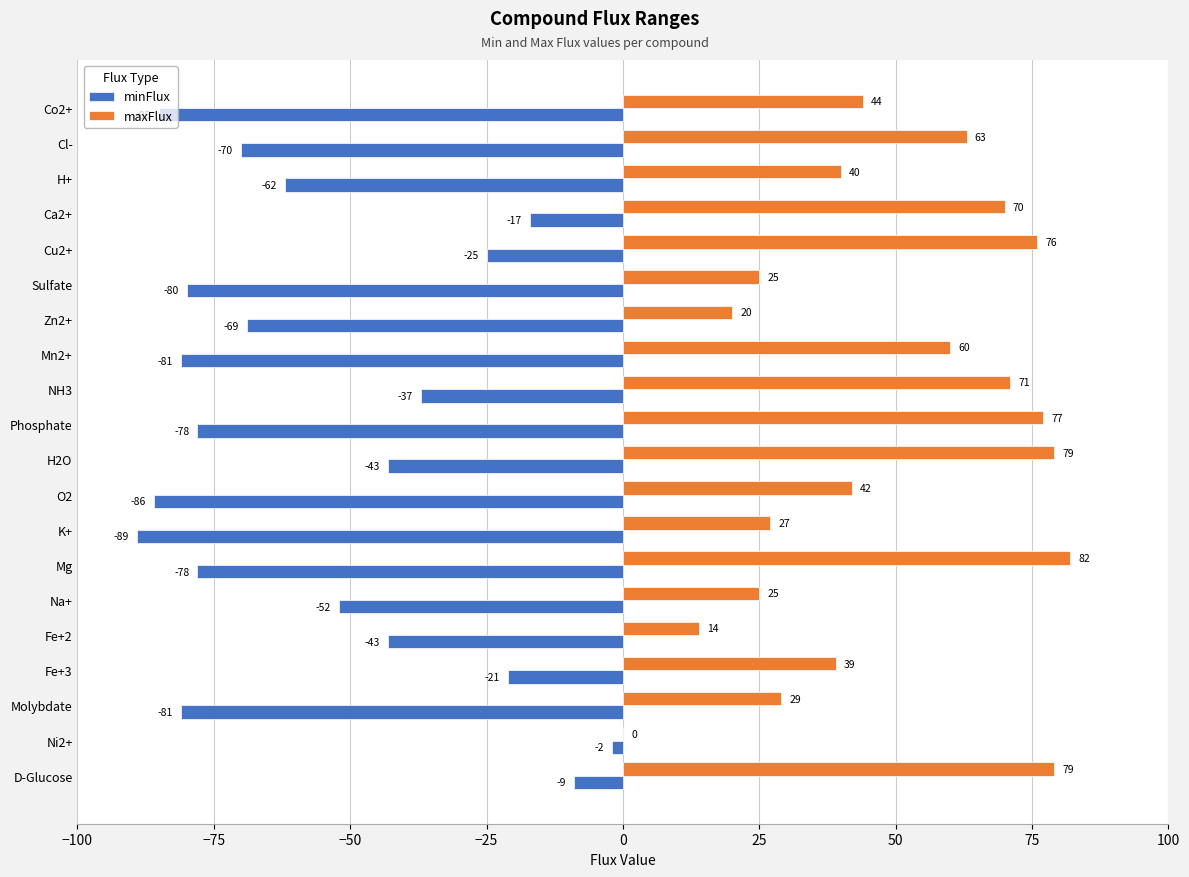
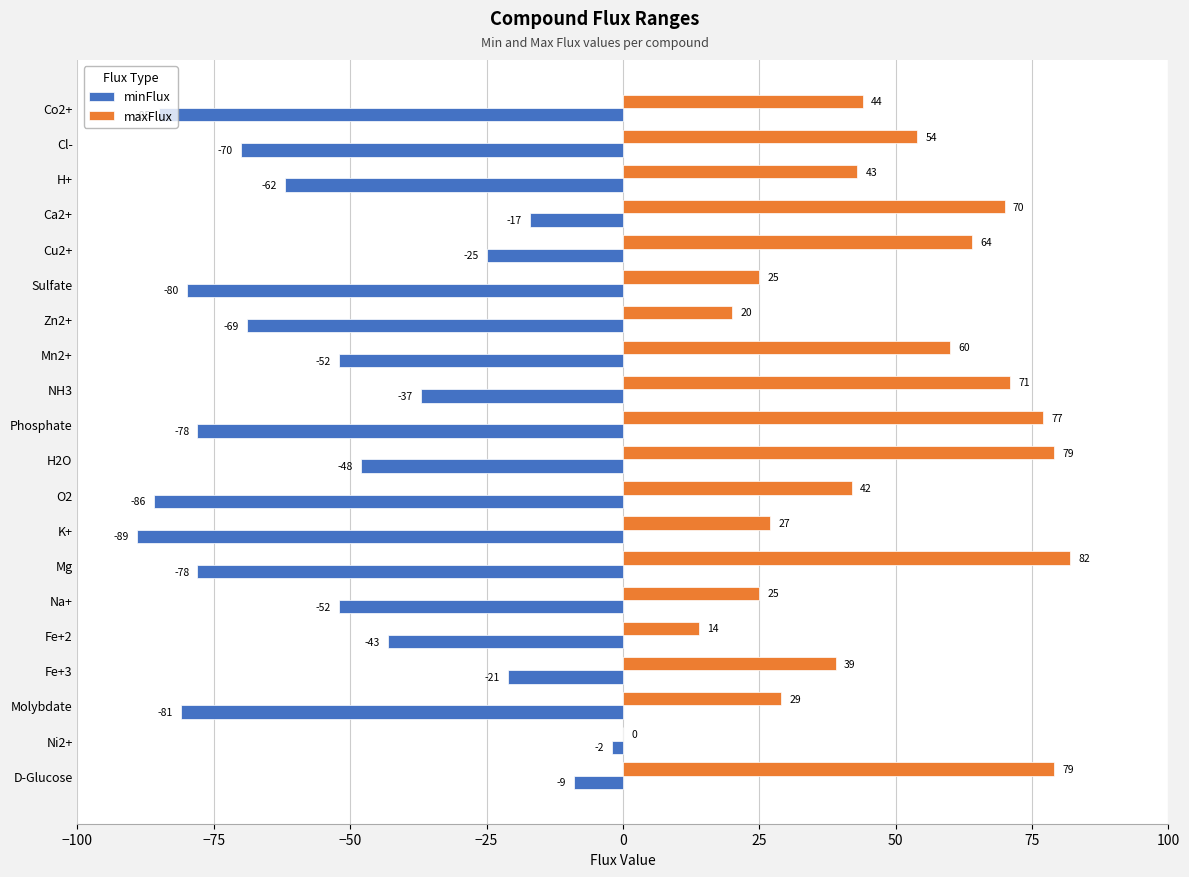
maxFlux, Cl-: 63 -> 54
maxFlux, H+: 40 -> 43
maxFlux, Cu2+: 76 -> 64
minFlux, Mn2+: -81 -> -52
minFlux, H2O: -43 -> -48
